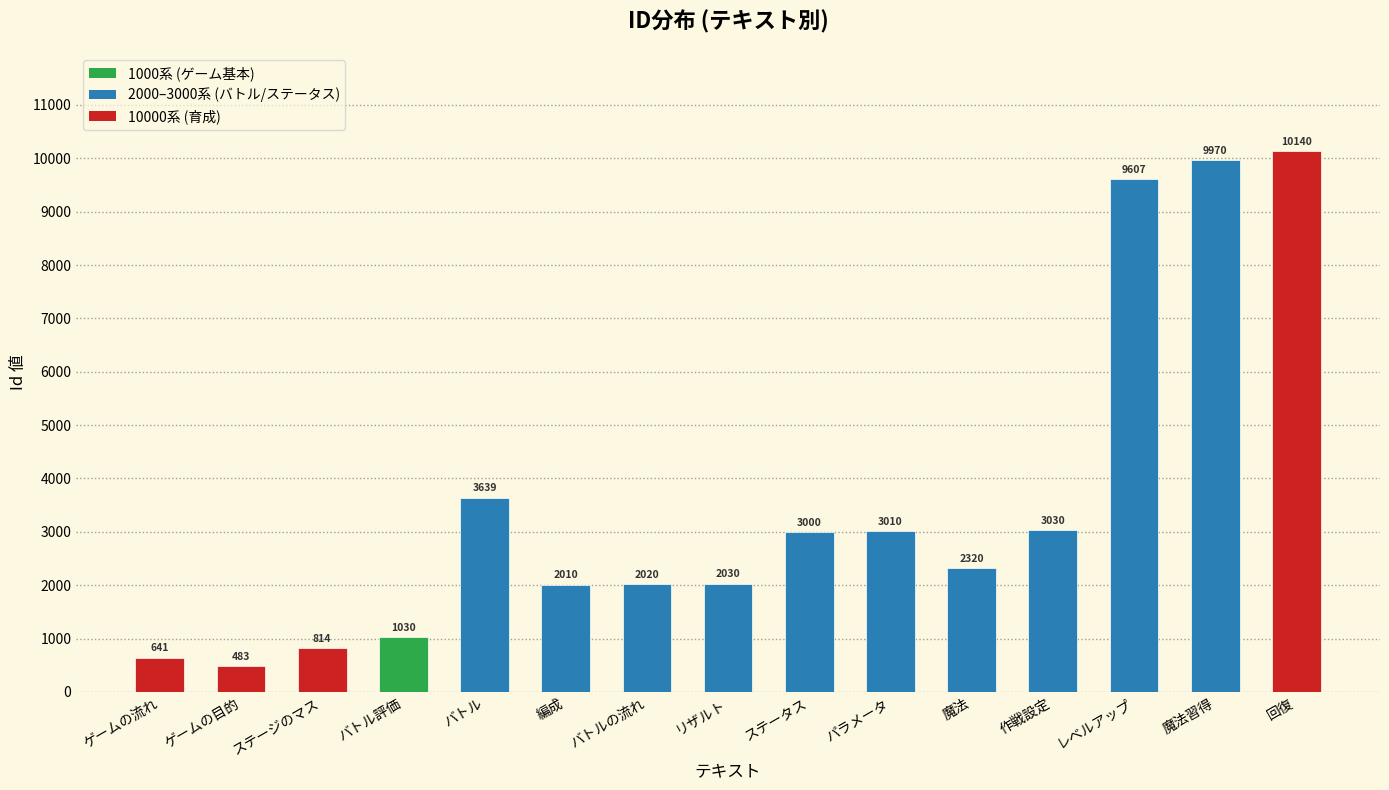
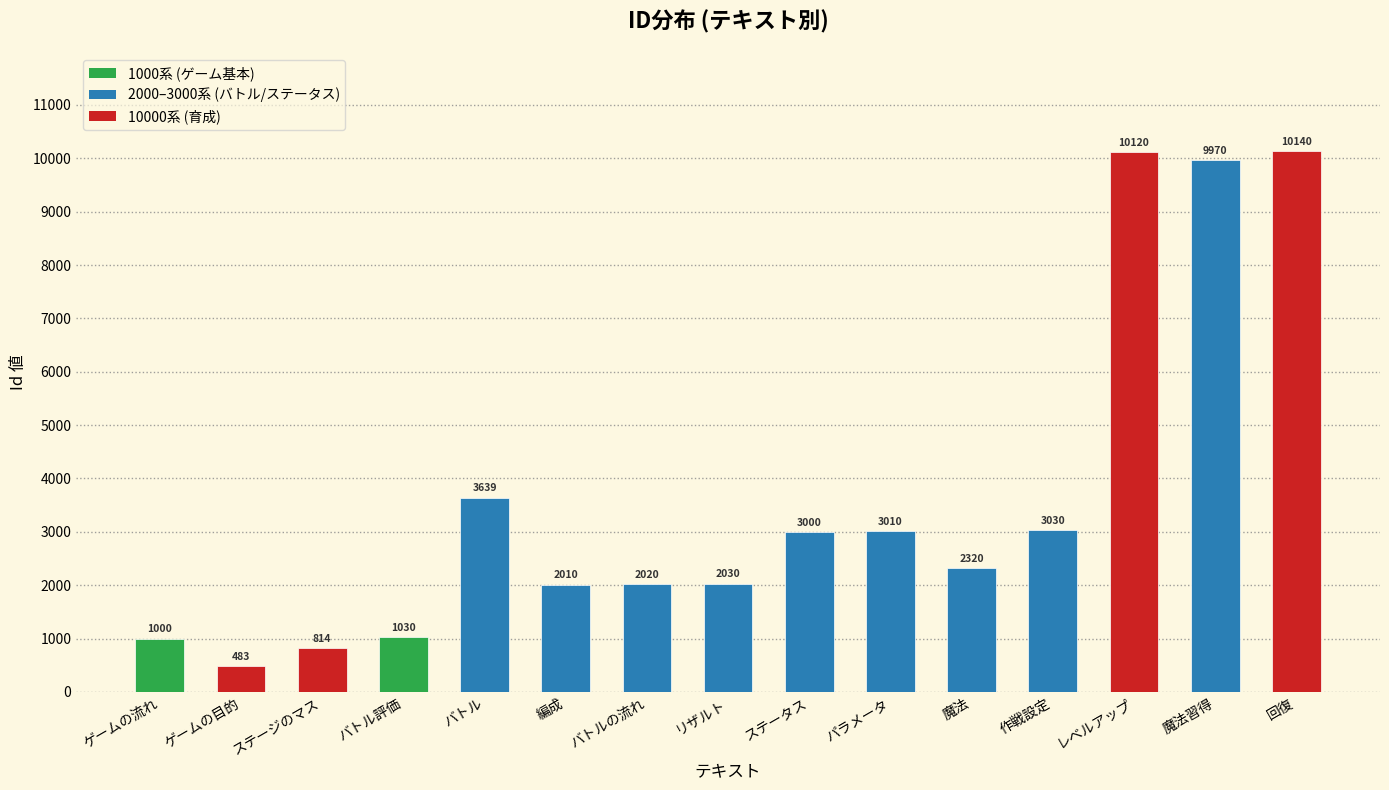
ゲームの流れ: 641 -> 1000
レベルアップ: 9607 -> 10120
